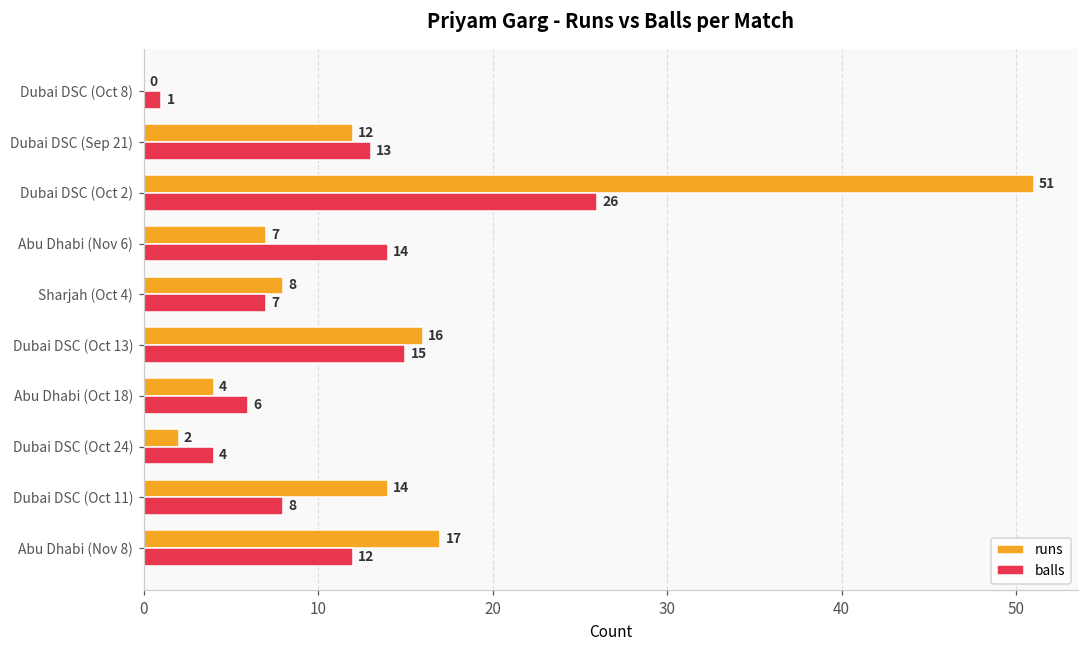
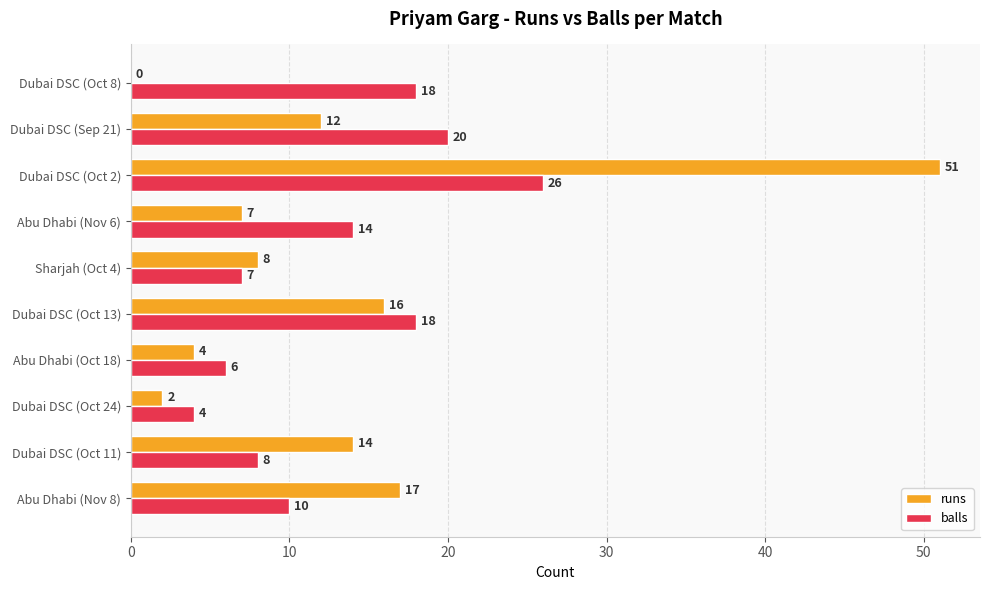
balls, Dubai DSC (Oct 8): 1 -> 18
balls, Dubai DSC (Sep 21): 13 -> 20
balls, Dubai DSC (Oct 13): 15 -> 18
balls, Abu Dhabi (Nov 8): 12 -> 10
